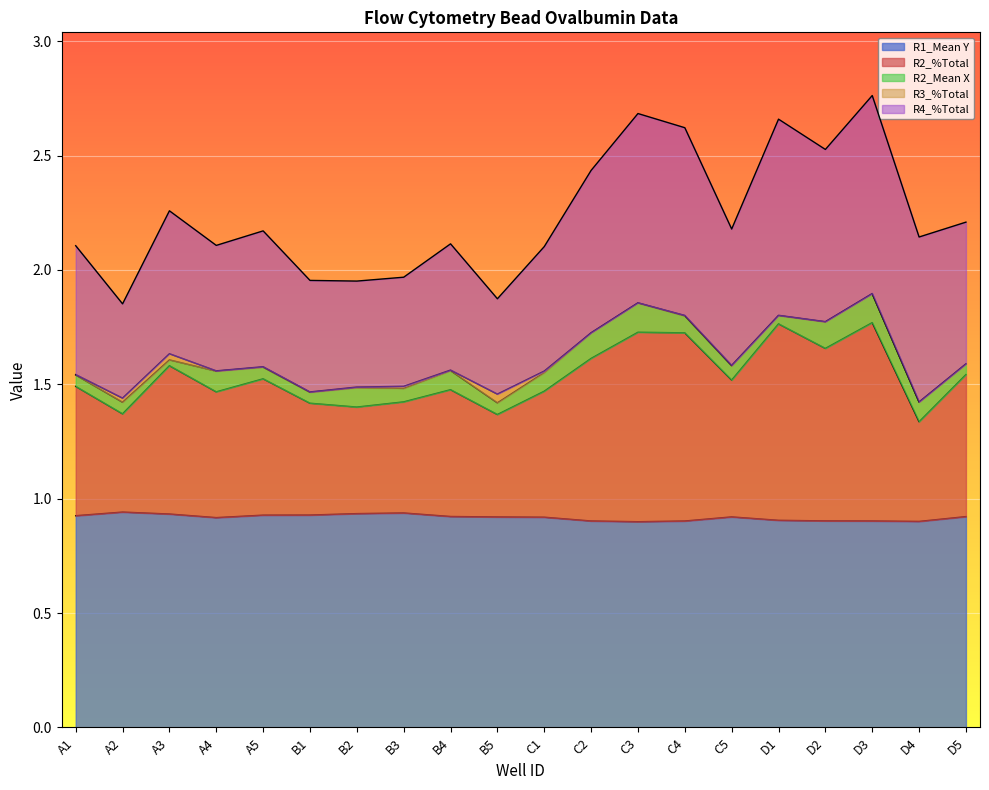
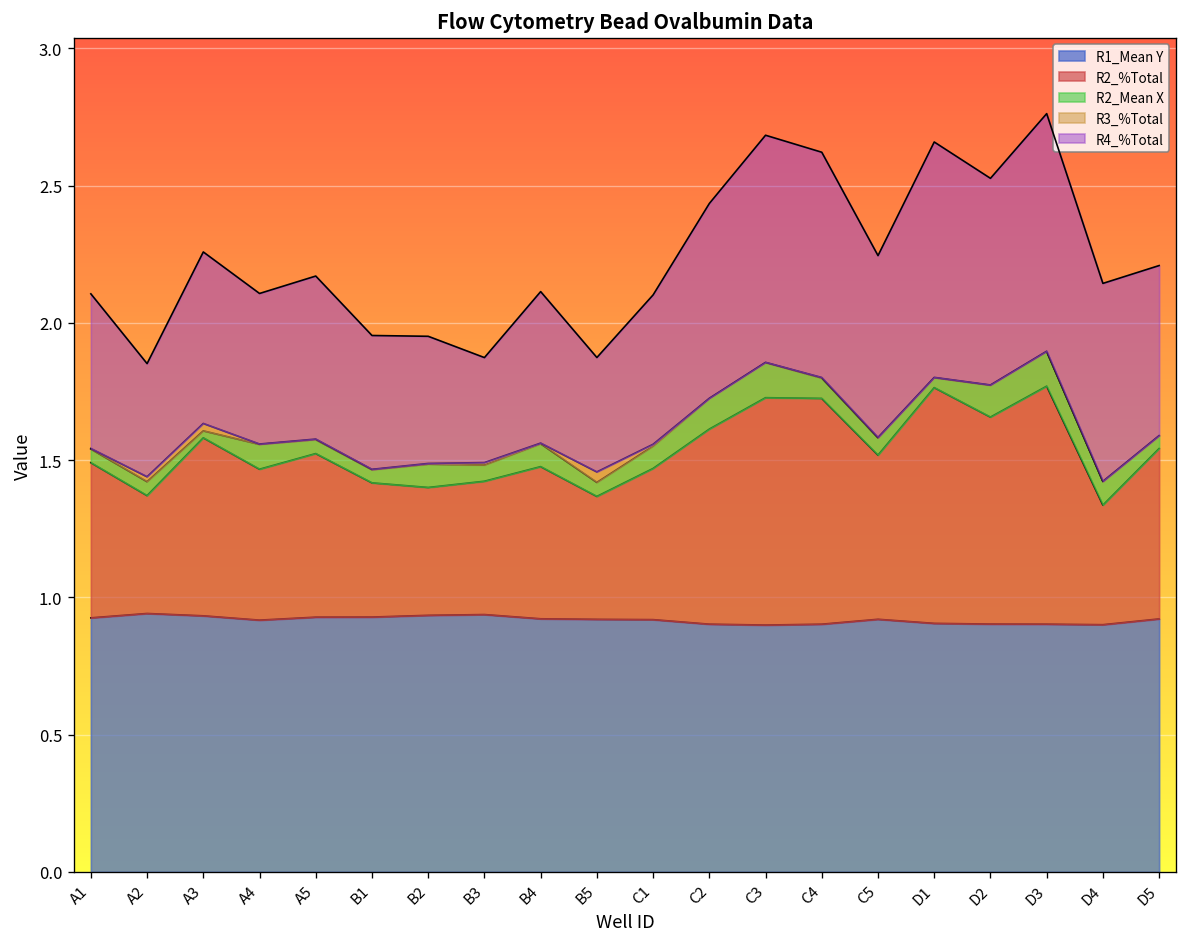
R4_%Total, B3: 0.48 -> 0.38
R4_%Total, C5: 0.60 -> 0.66
